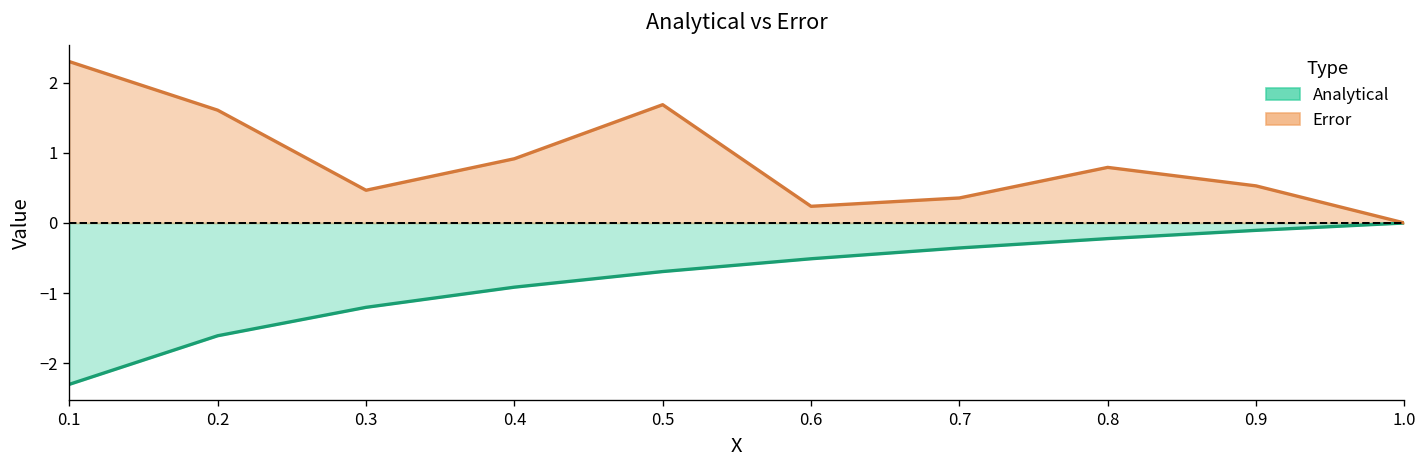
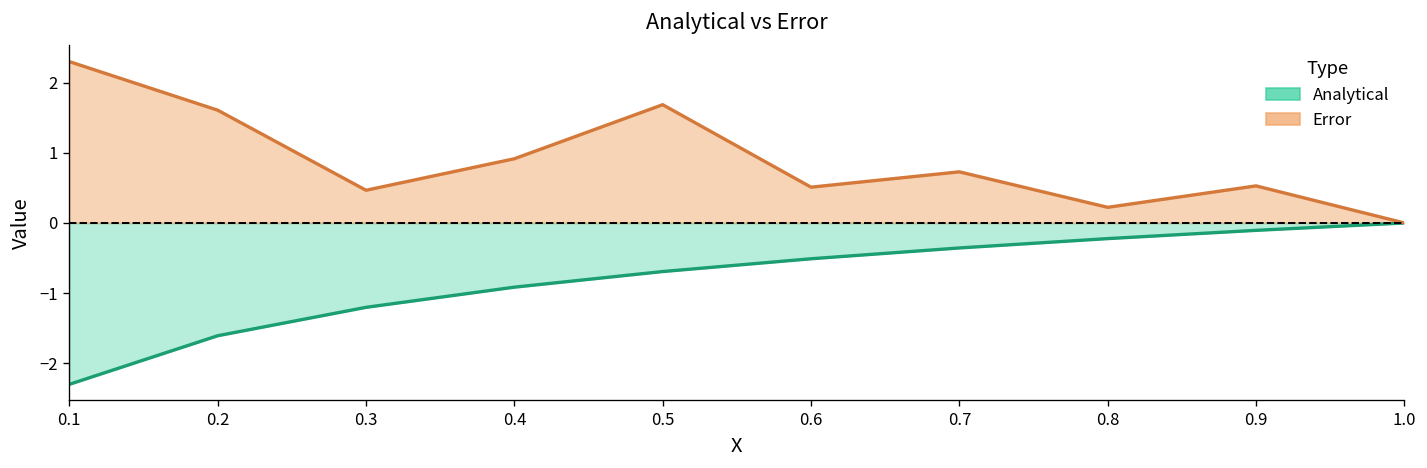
Error, 0.6: 0.2 -> 0.5
Error, 0.7: 0.4 -> 0.7
Error, 0.8: 0.8 -> 0.2
